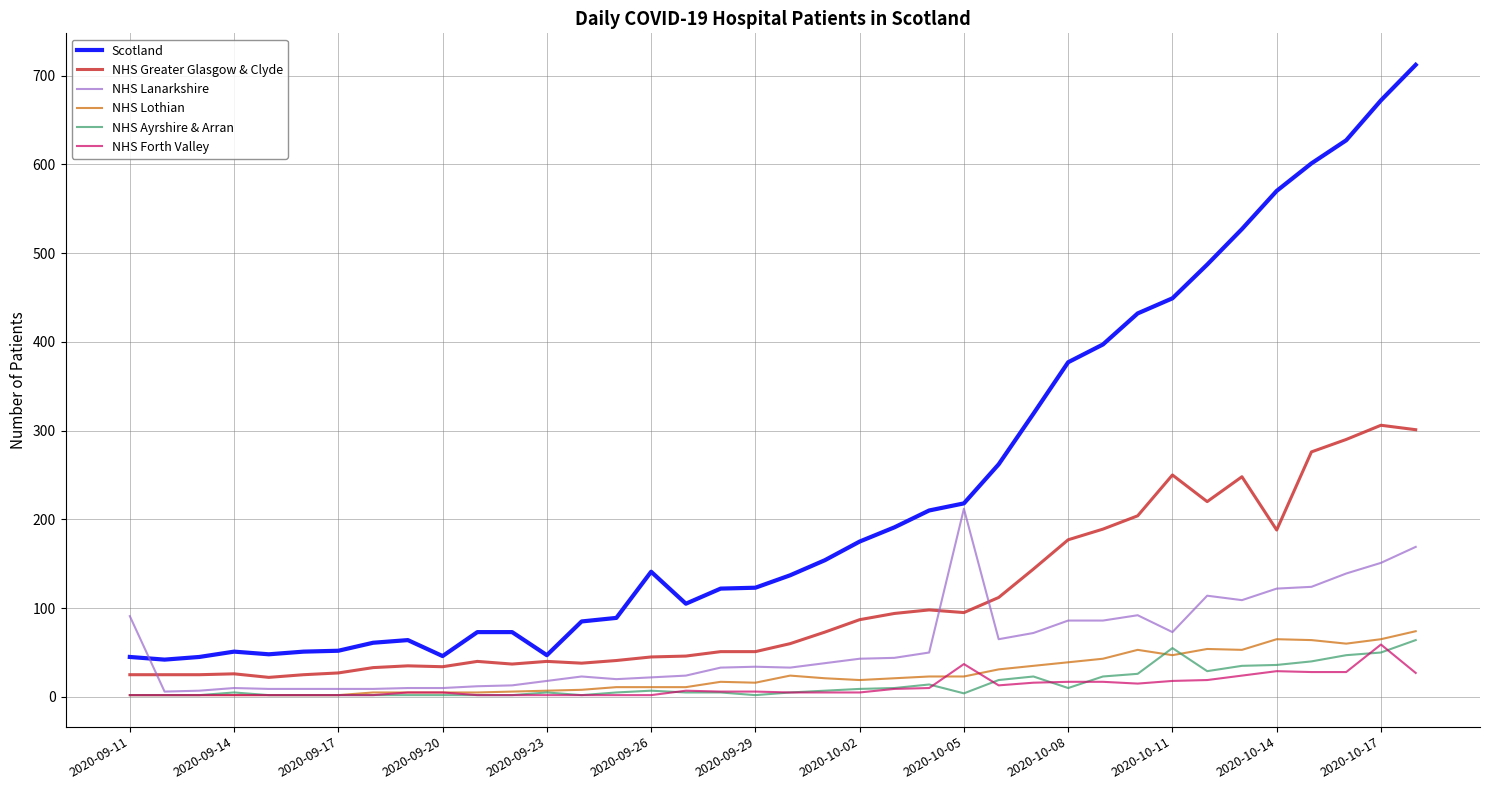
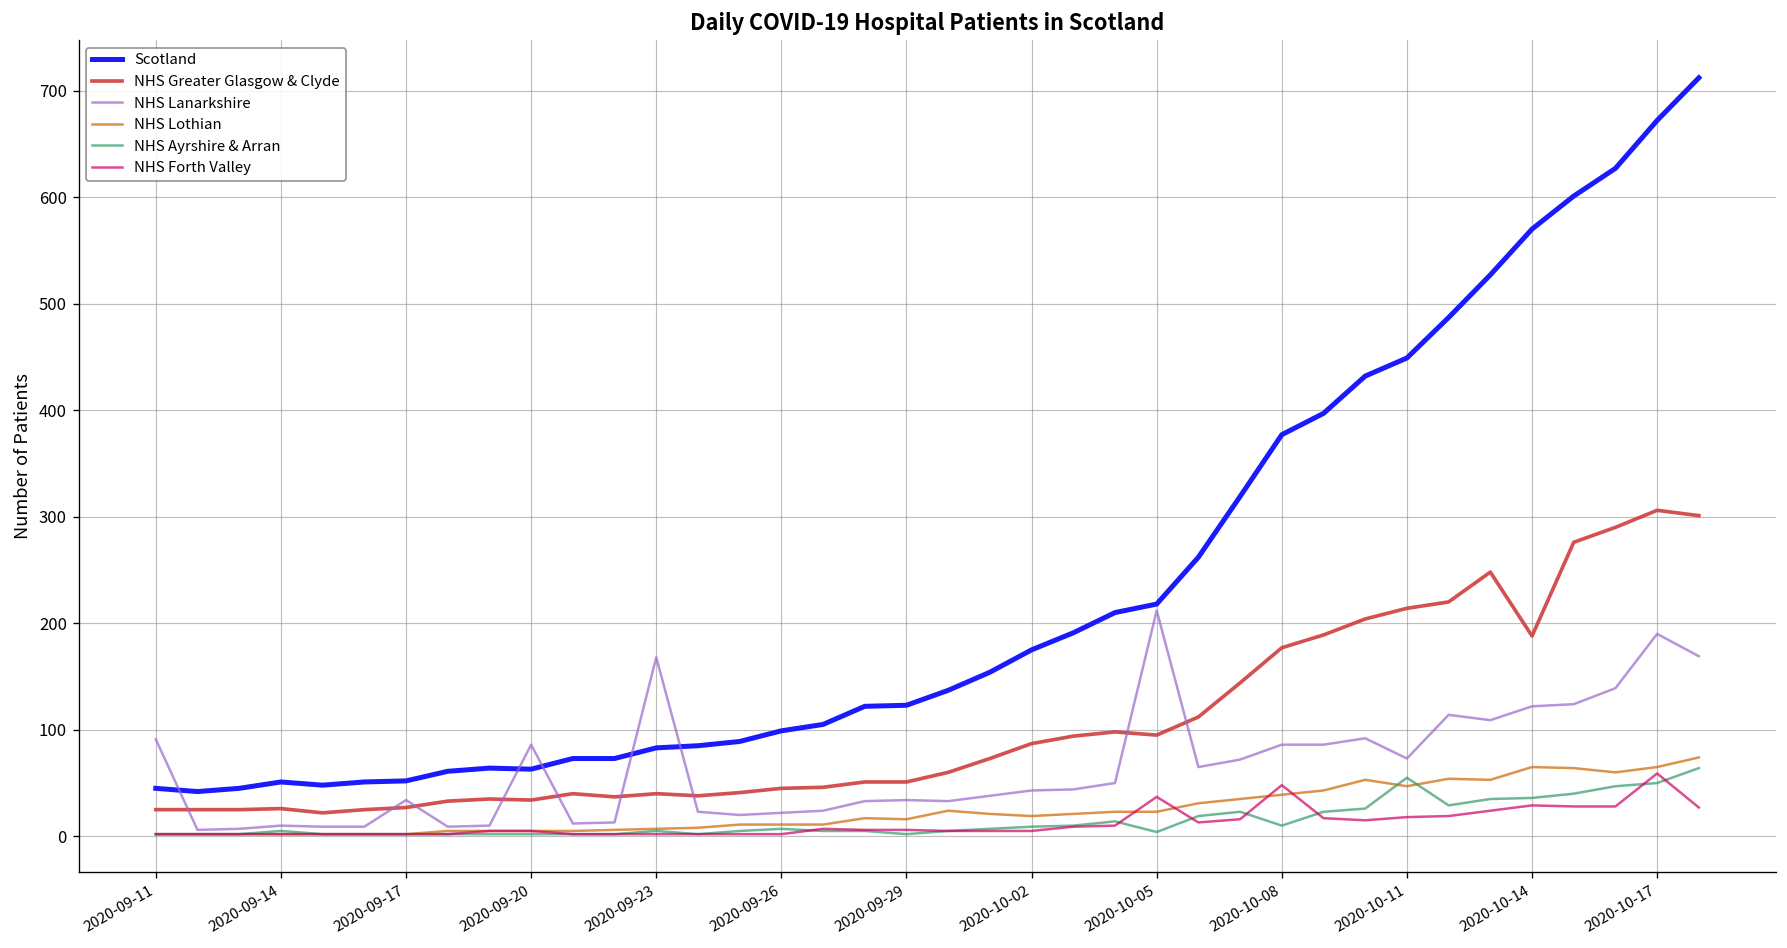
NHS Lanarkshire, 2020-09-17: 10 -> 30
Scotland, 2020-09-20: 50 -> 60
NHS Lanarkshire, 2020-09-20: 10 -> 90
Scotland, 2020-09-23: 50 -> 80
NHS Lanarkshire, 2020-09-23: 20 -> 170
Scotland, 2020-09-26: 140 -> 100
NHS Forth Valley, 2020-10-08: 20 -> 50
NHS Greater Glasgow & Clyde, 2020-10-11: 250 -> 210
NHS Lanarkshire, 2020-10-17: 150 -> 190
